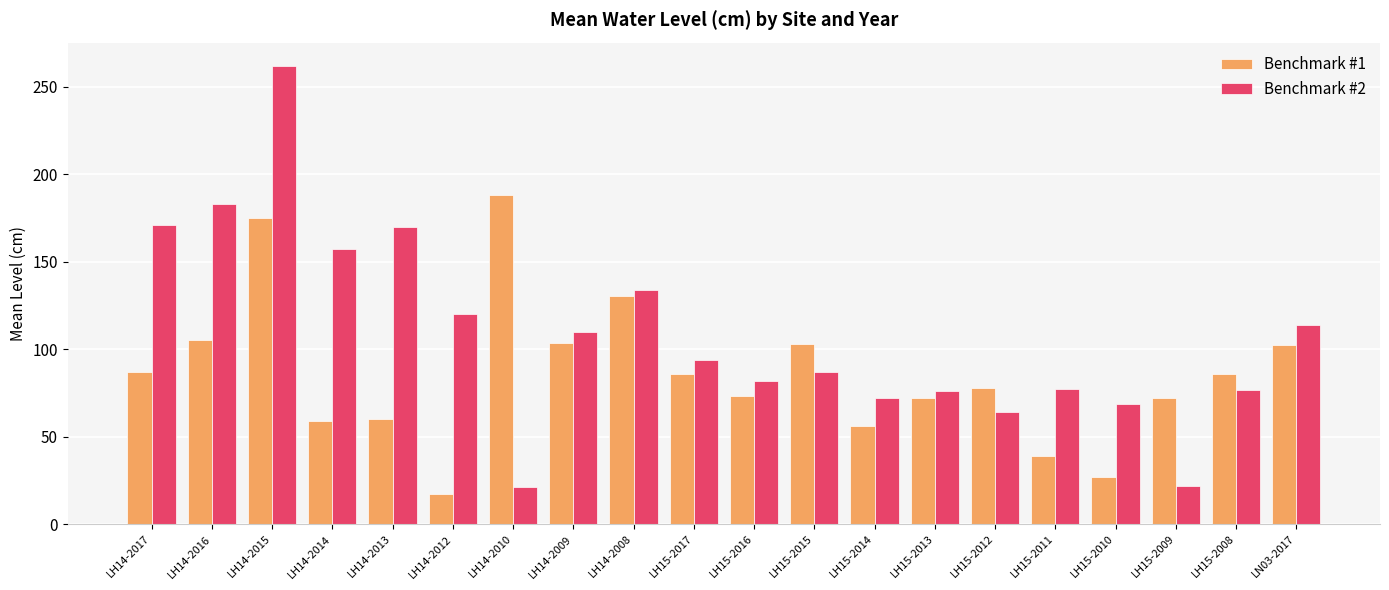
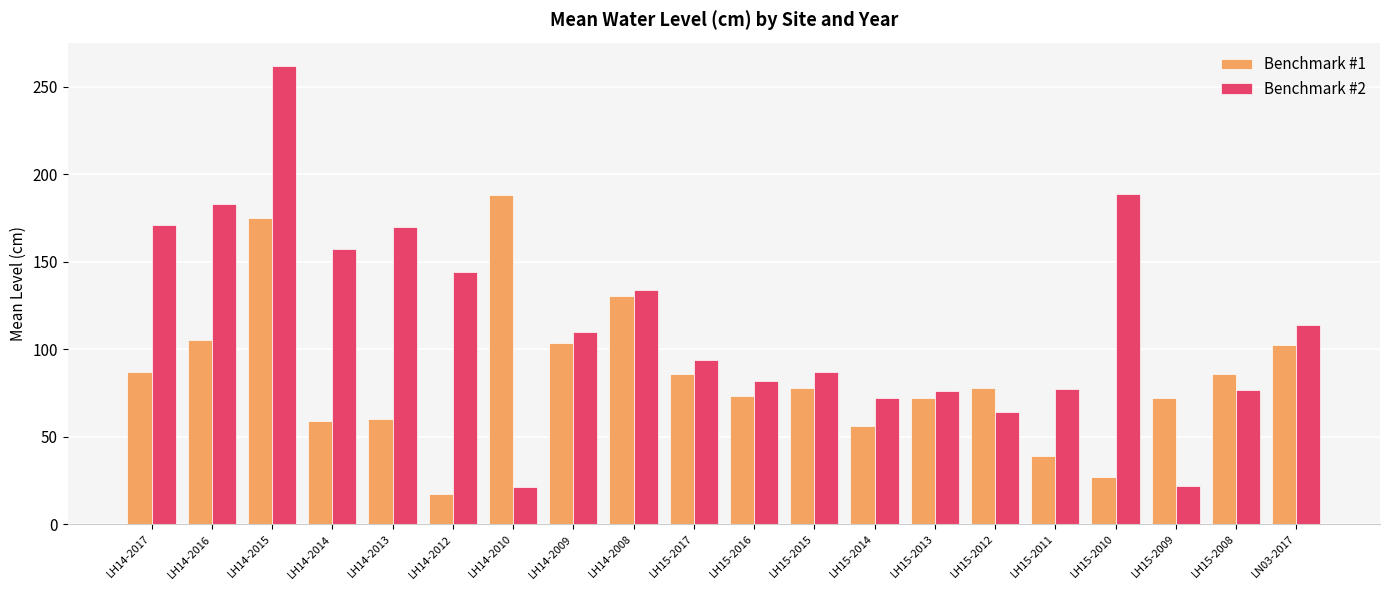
Benchmark #2, LH14-2012: 120 -> 144
Benchmark #1, LH15-2015: 103 -> 78
Benchmark #2, LH15-2010: 69 -> 189
